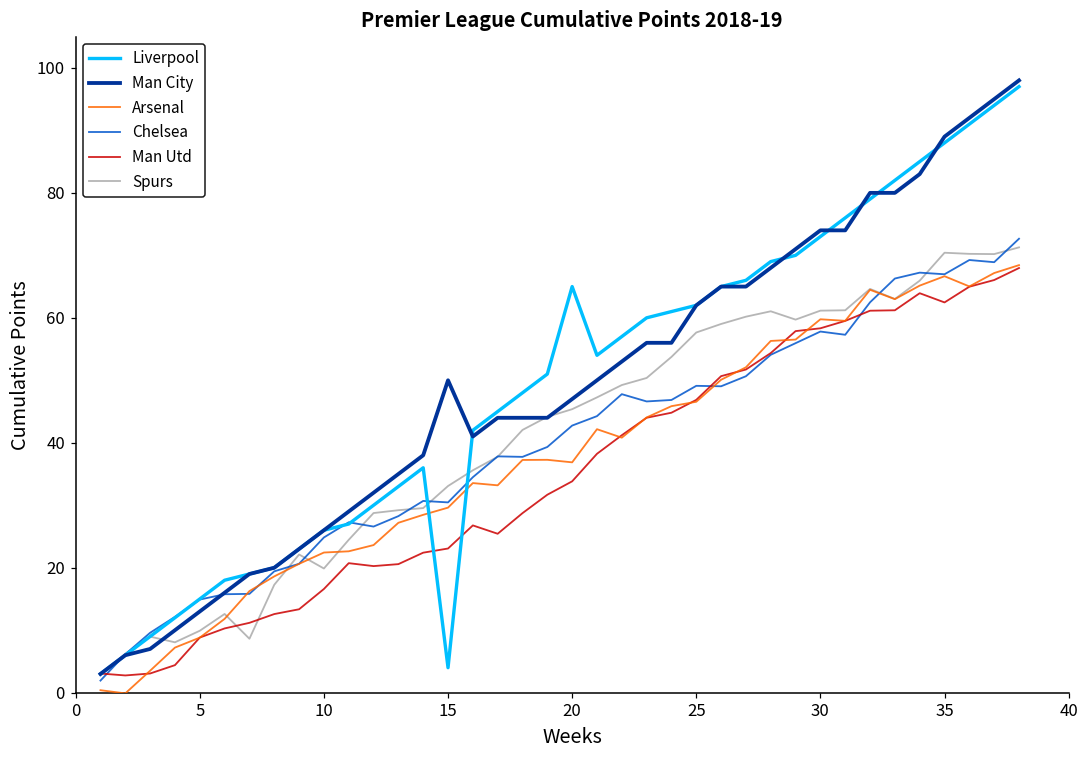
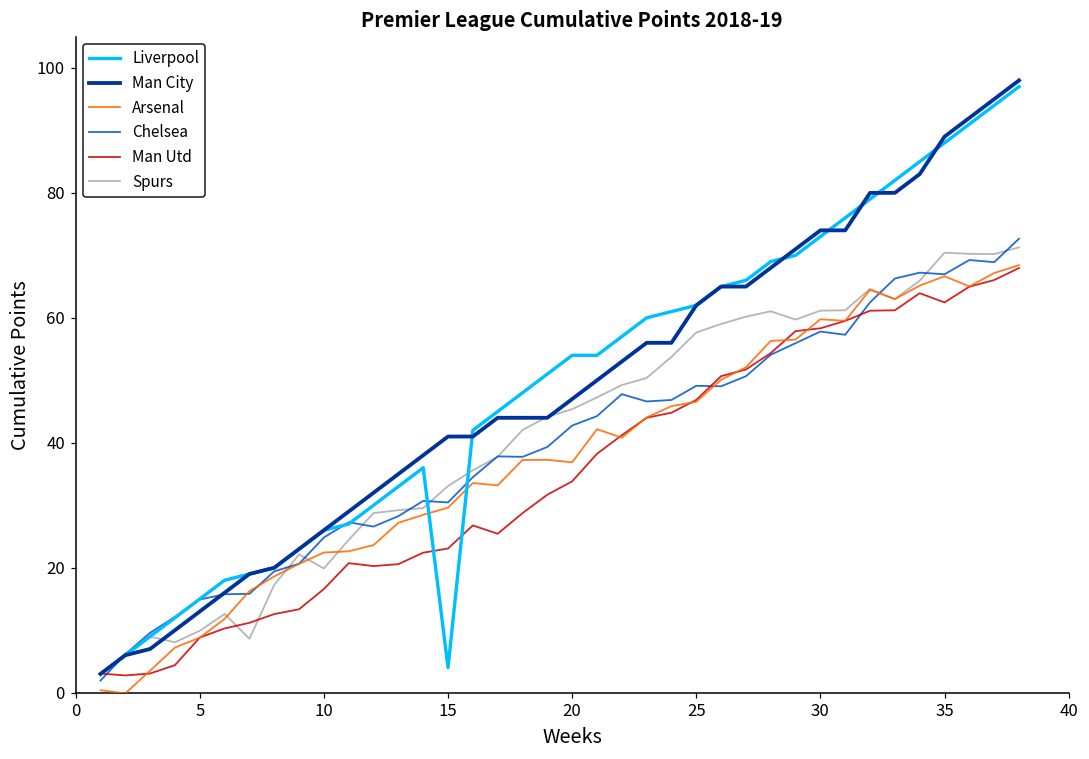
Man City, 15: 50 -> 41
Liverpool, 20: 65 -> 54
